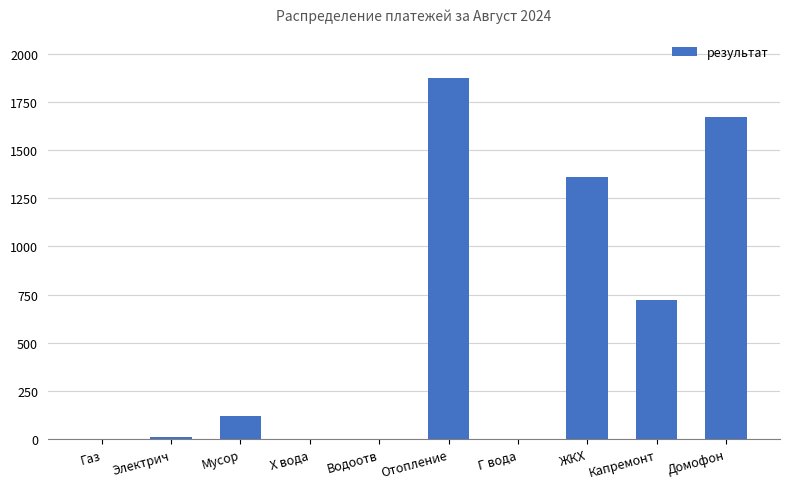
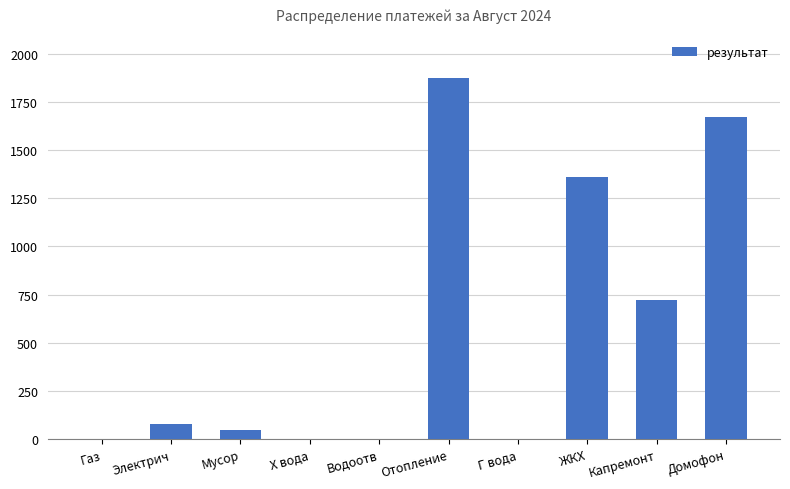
Электрич: 10 -> 80
Мусор: 120 -> 50
